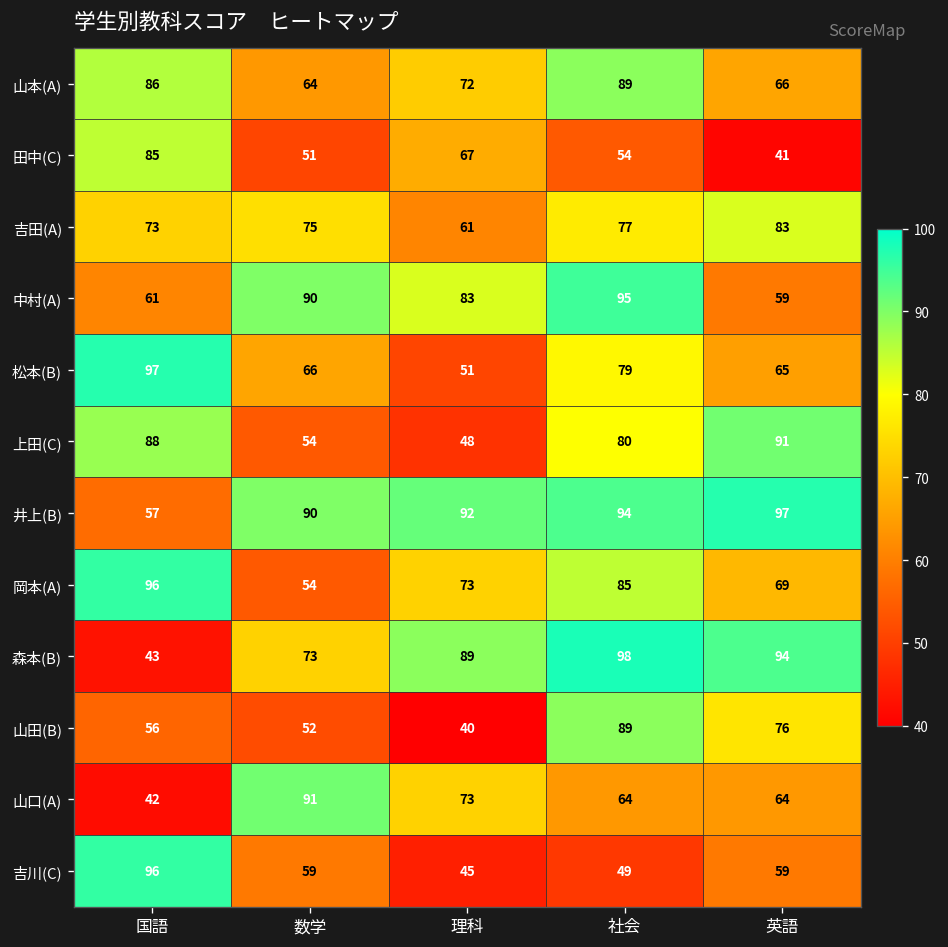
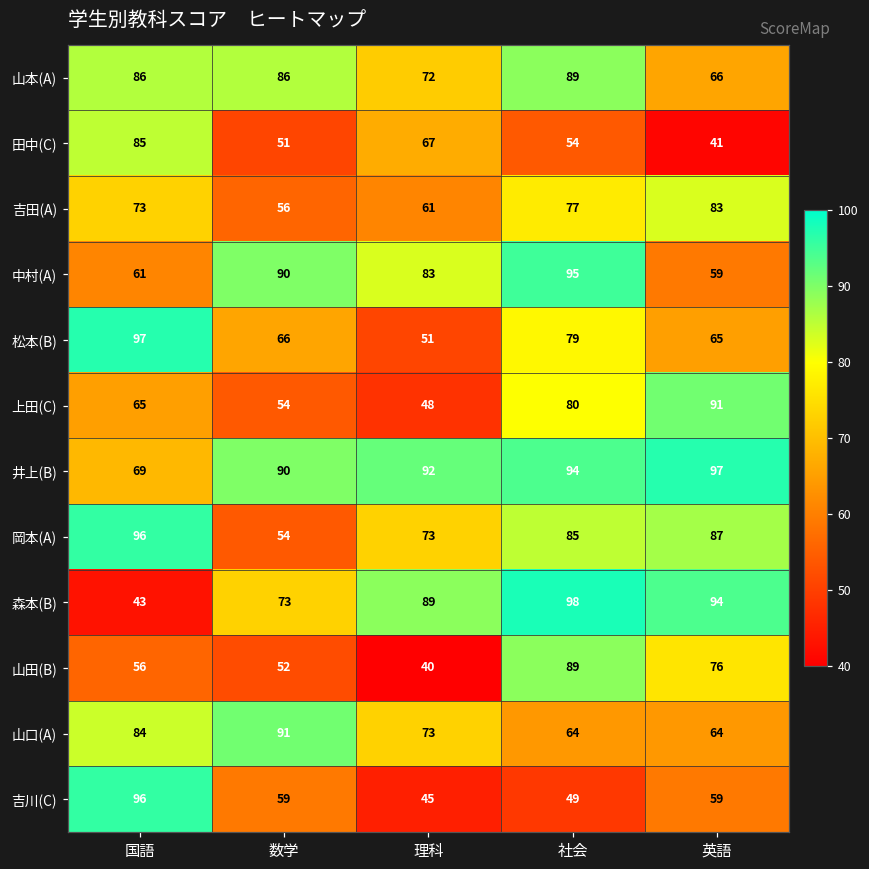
山本(A), 数学: 64 -> 86
吉田(A), 数学: 75 -> 56
上田(C), 国語: 88 -> 65
井上(B), 国語: 57 -> 69
岡本(A), 英語: 69 -> 87
山口(A), 国語: 42 -> 84
